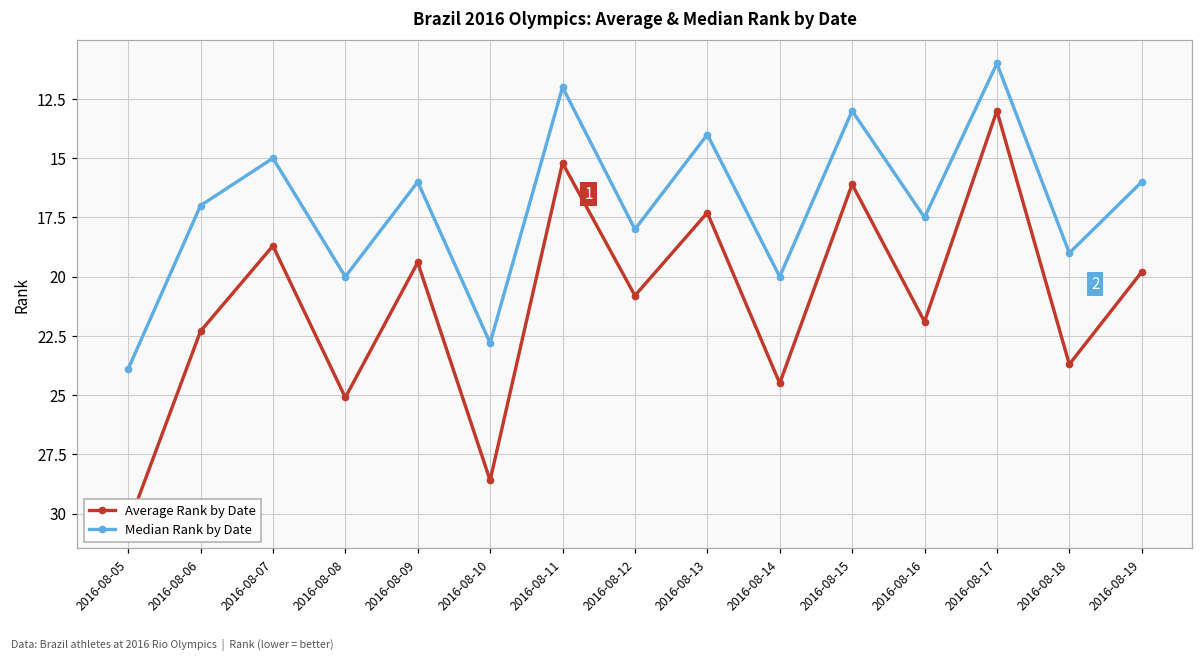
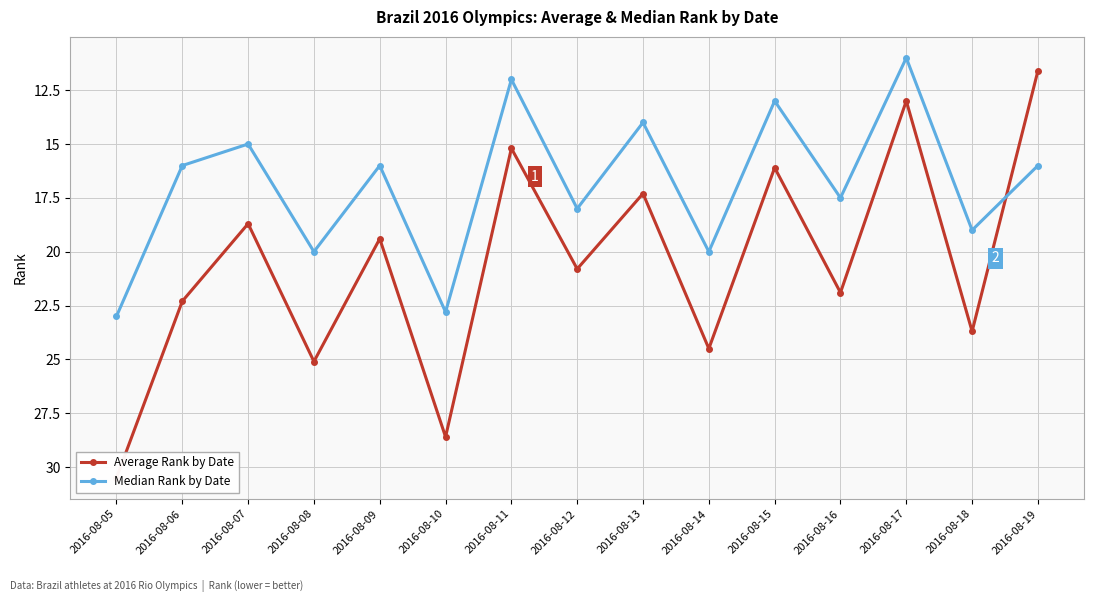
Median Rank by Date, 2016-08-05: 23.9 -> 23.0
Median Rank by Date, 2016-08-06: 17 -> 16
Average Rank by Date, 2016-08-19: 19.8 -> 11.6
